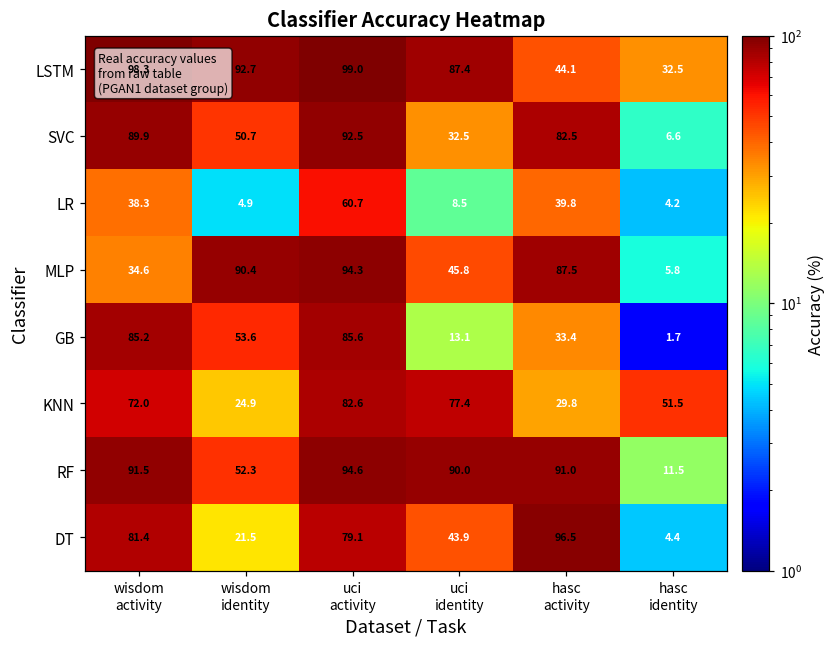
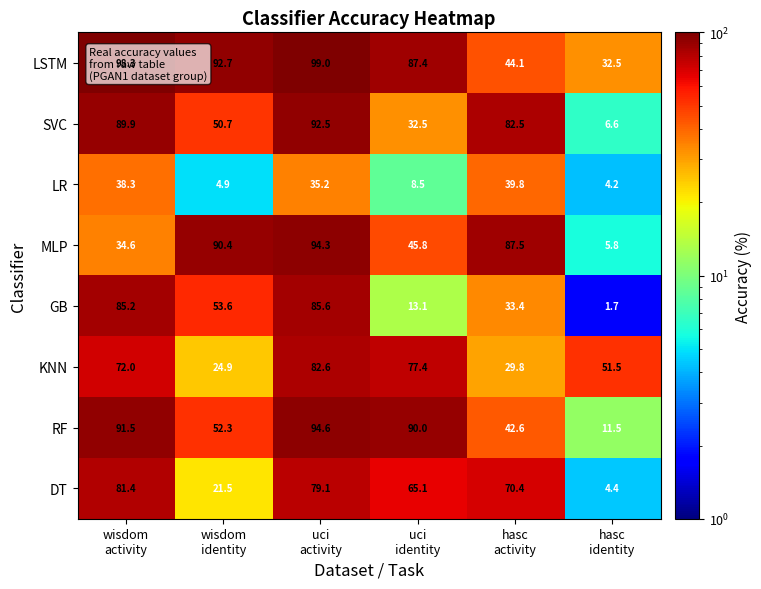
LR, uci activity: 60.7 -> 35.2
RF, hasc activity: 91.0 -> 42.6
DT, uci identity: 43.9 -> 65.1
DT, hasc activity: 96.5 -> 70.4
